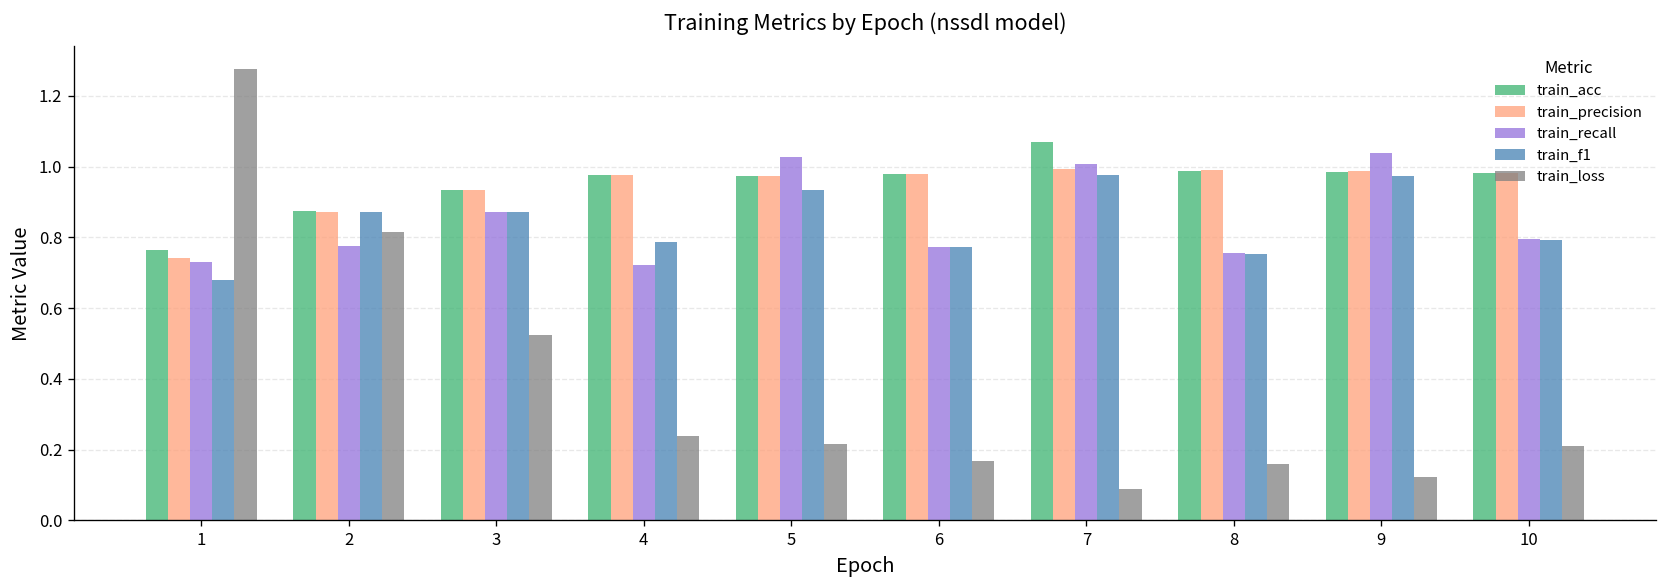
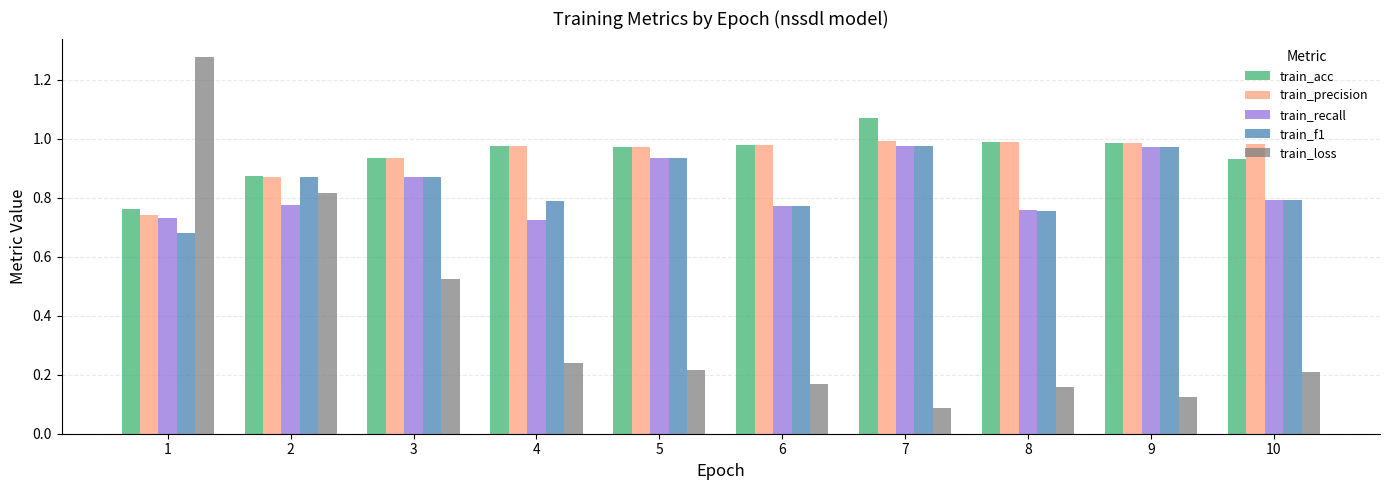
train_recall, 5: 1.03 -> 0.93
train_recall, 7: 1.01 -> 0.98
train_recall, 9: 1.04 -> 0.97
train_acc, 10: 0.98 -> 0.93
